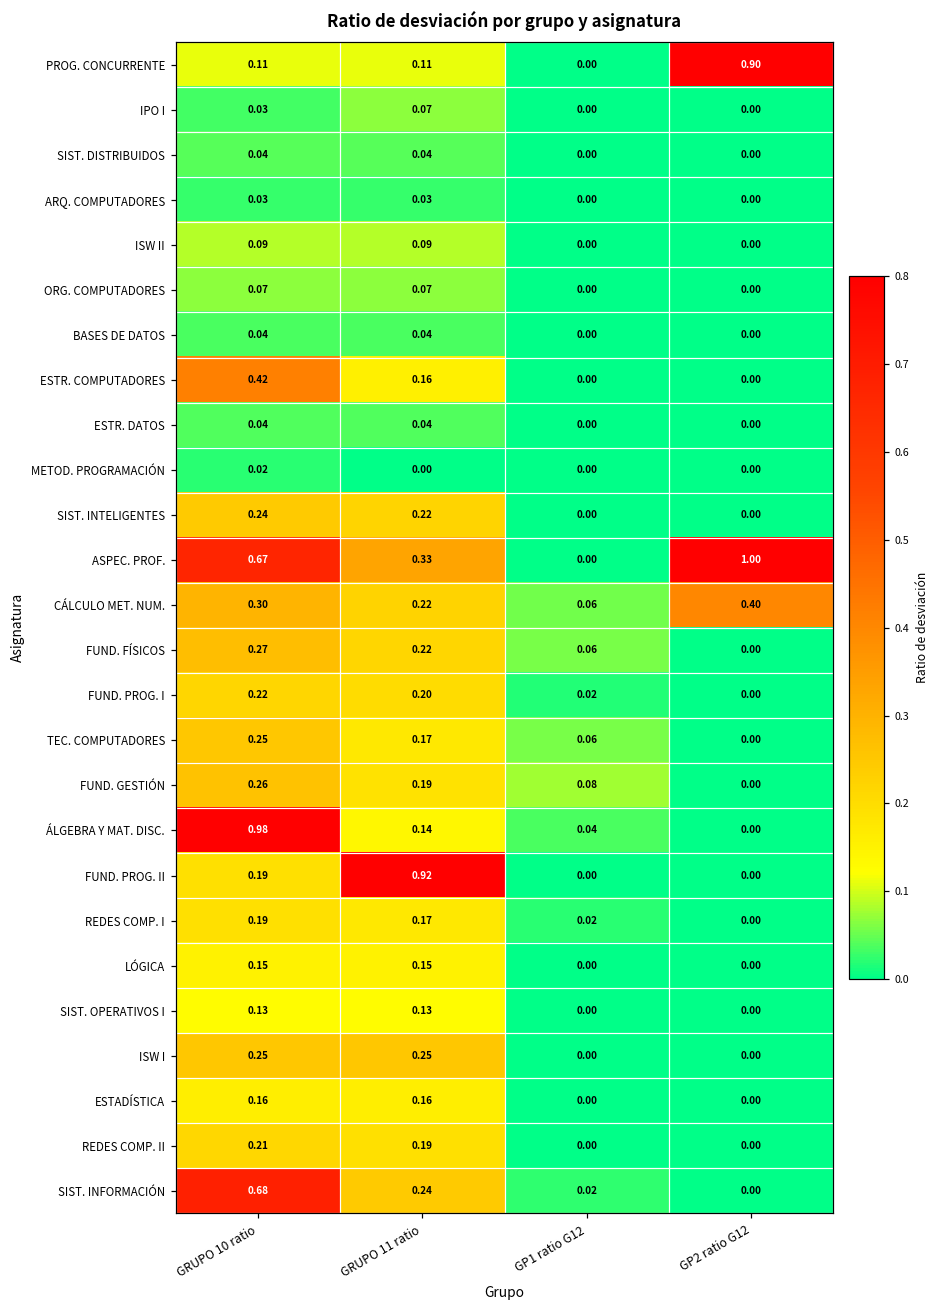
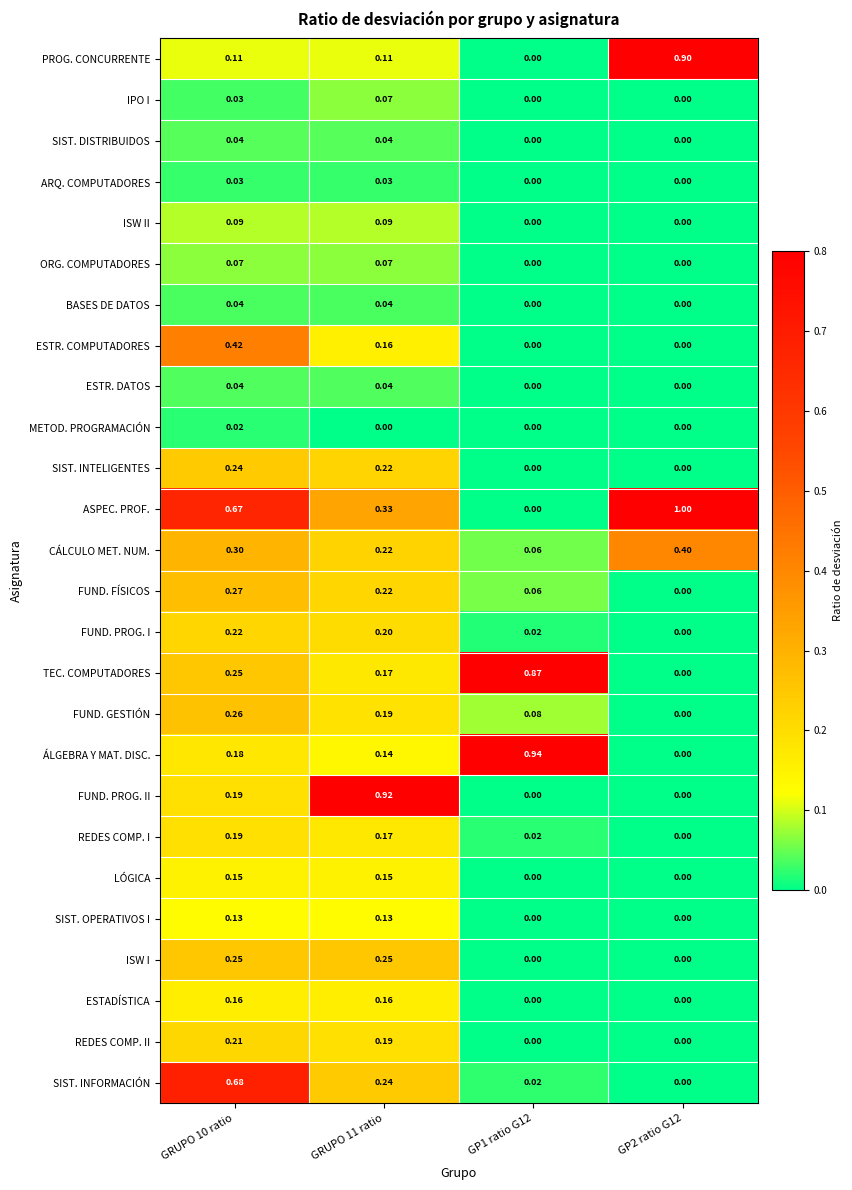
TEC. COMPUTADORES, GP1 ratio G12: 0.06 -> 0.87
ÁLGEBRA Y MAT. DISC., GRUPO 10 ratio: 0.98 -> 0.18
ÁLGEBRA Y MAT. DISC., GP1 ratio G12: 0.04 -> 0.94
